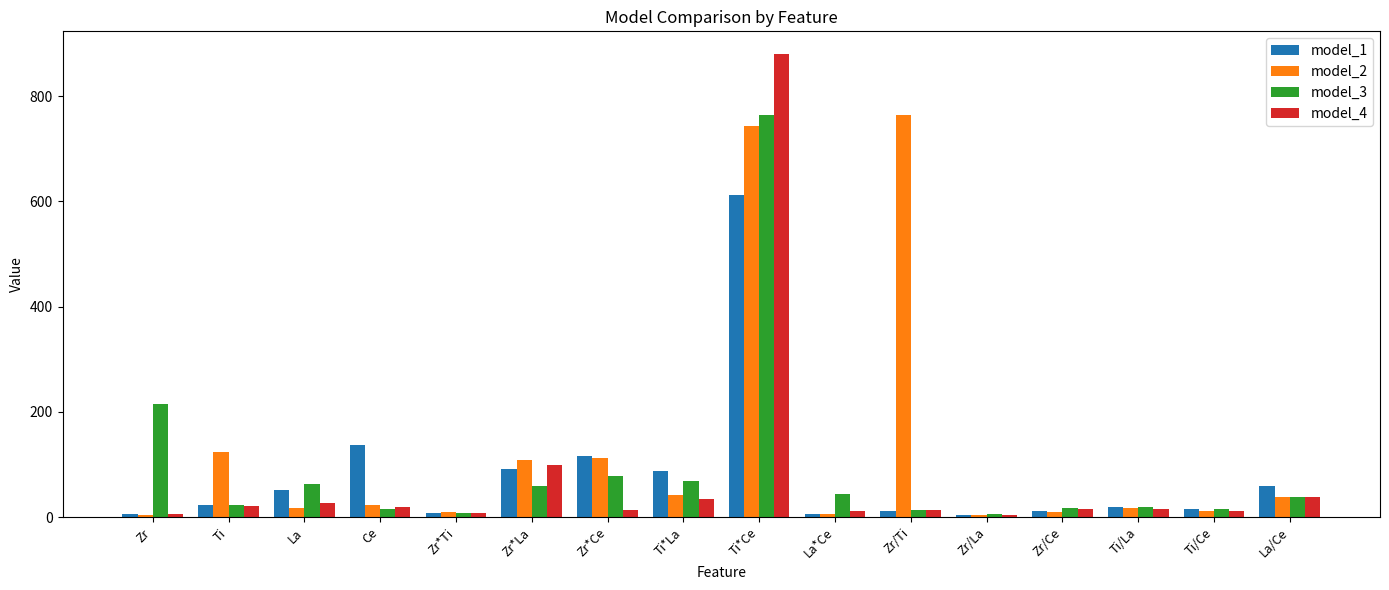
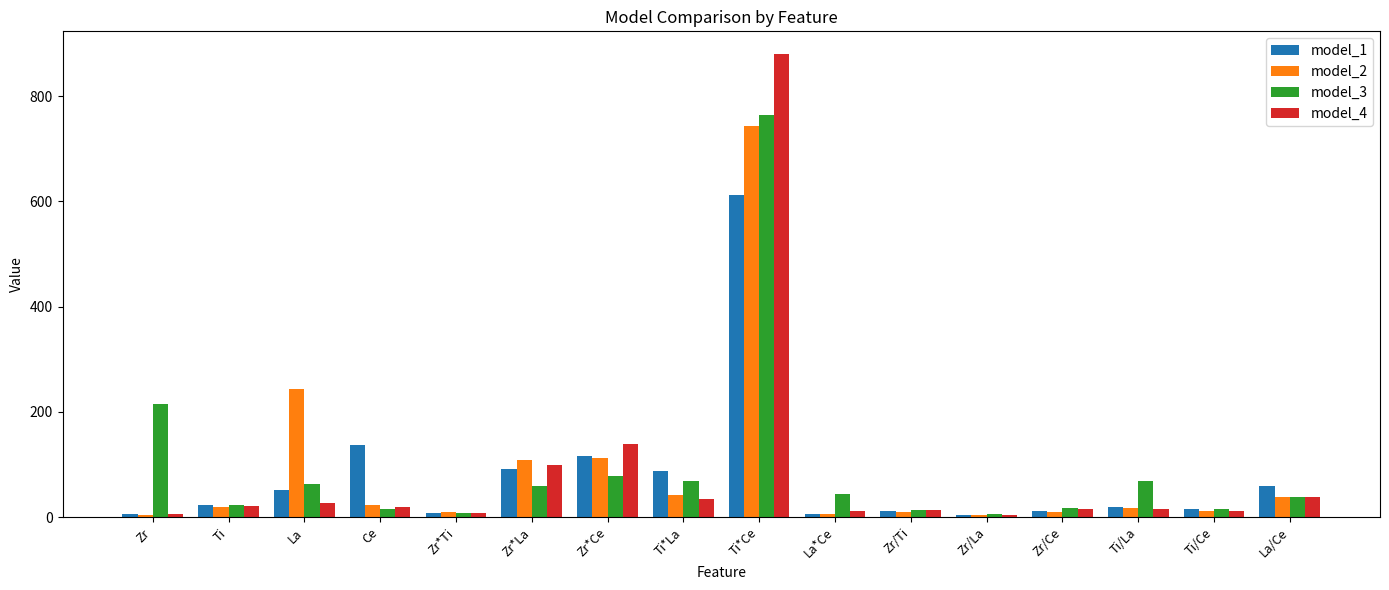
model_2, Ti: 120 -> 20
model_2, La: 20 -> 240
model_4, Zr*Ce: 10 -> 140
model_2, Zr/Ti: 760 -> 10
model_3, Ti/La: 20 -> 70
